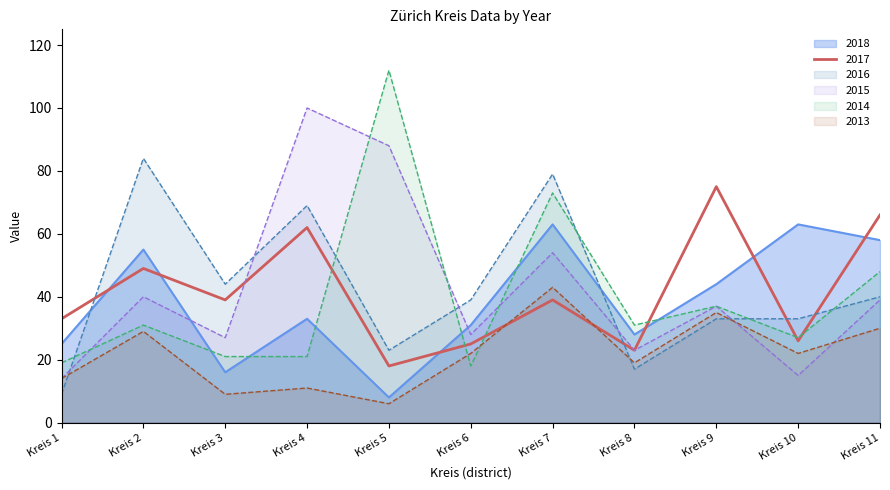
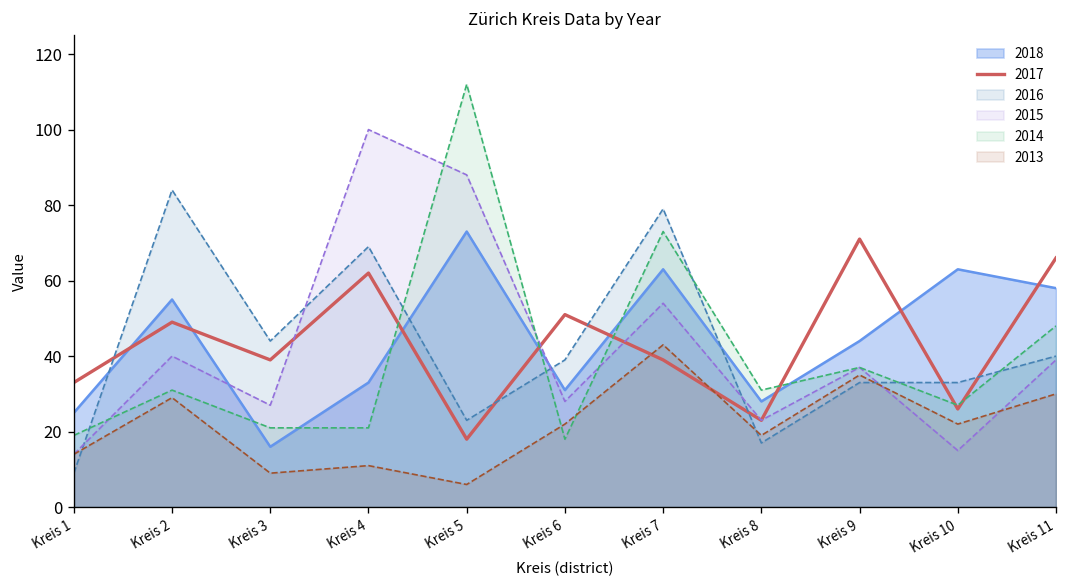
2018, Kreis 5: 8 -> 73
2017, Kreis 6: 25 -> 51
2017, Kreis 9: 75 -> 71
